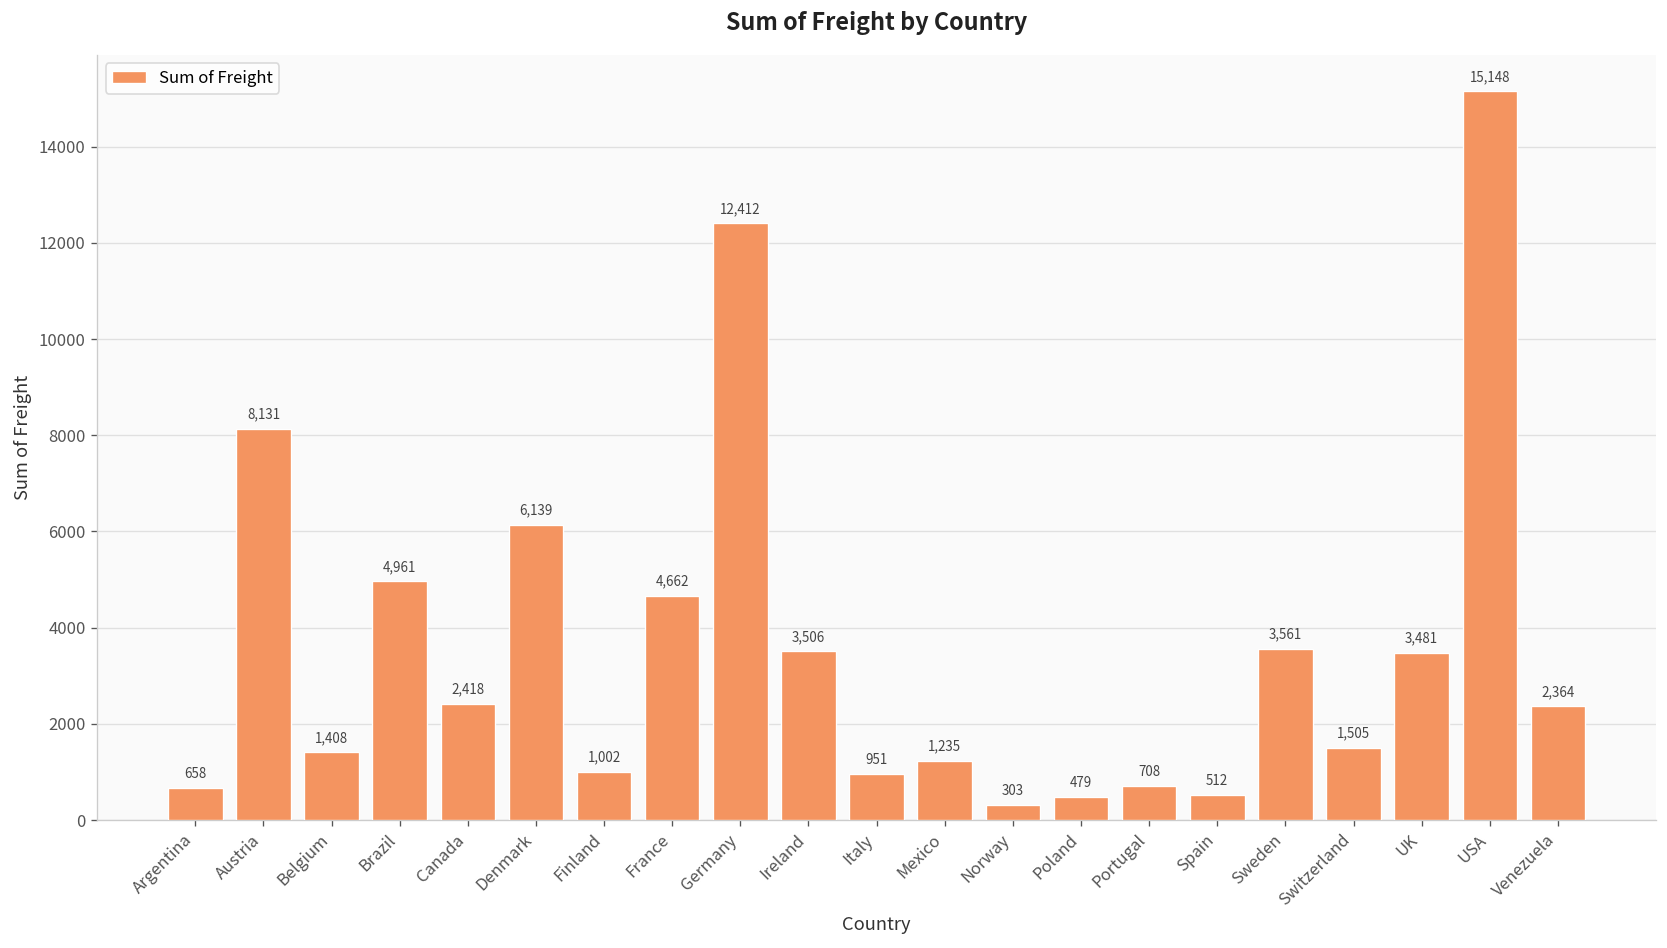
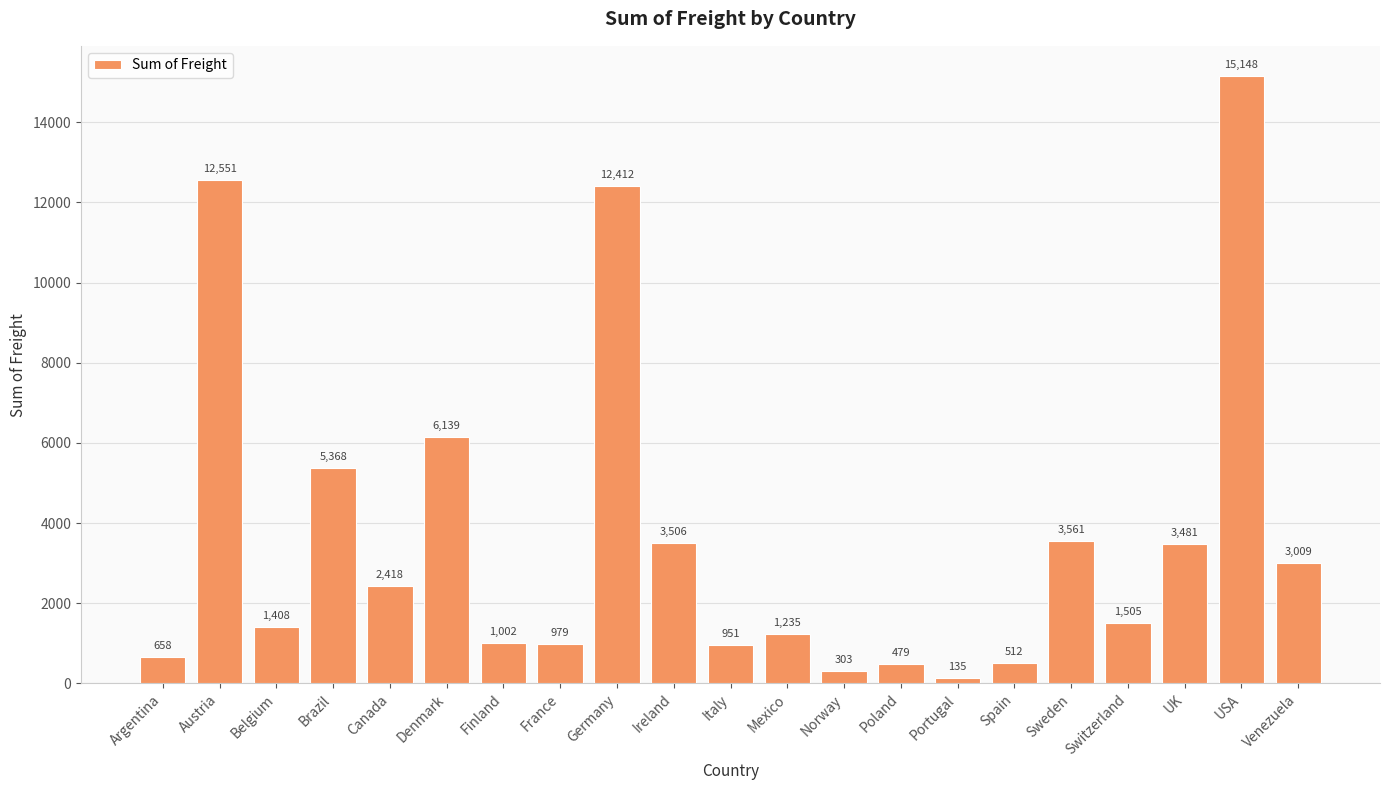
Austria: 8,131 -> 12,551
Brazil: 4,961 -> 5,368
France: 4,662 -> 979
Portugal: 708 -> 135
Venezuela: 2,364 -> 3,009
